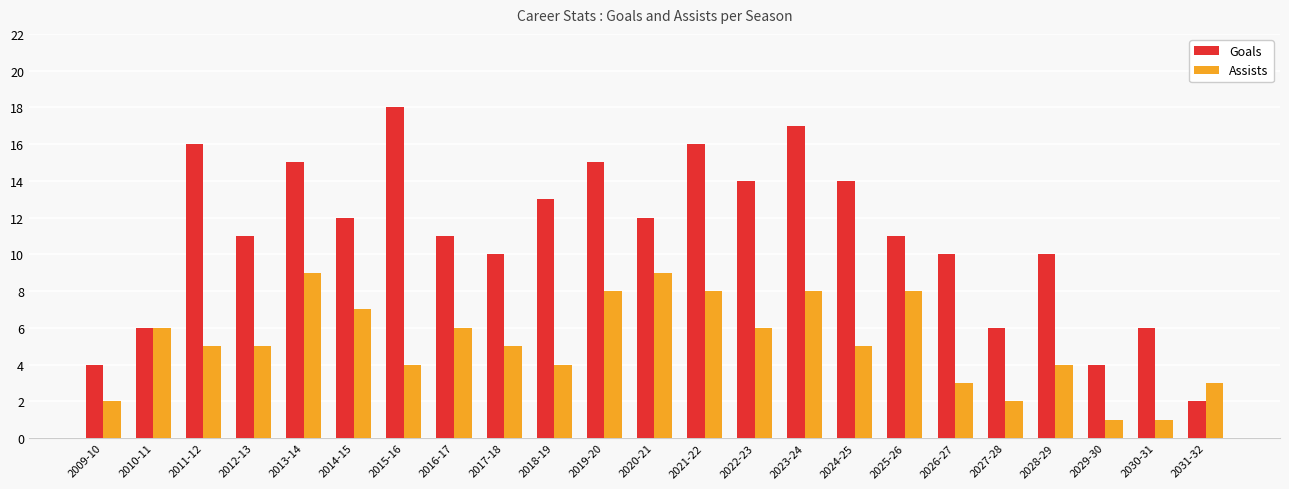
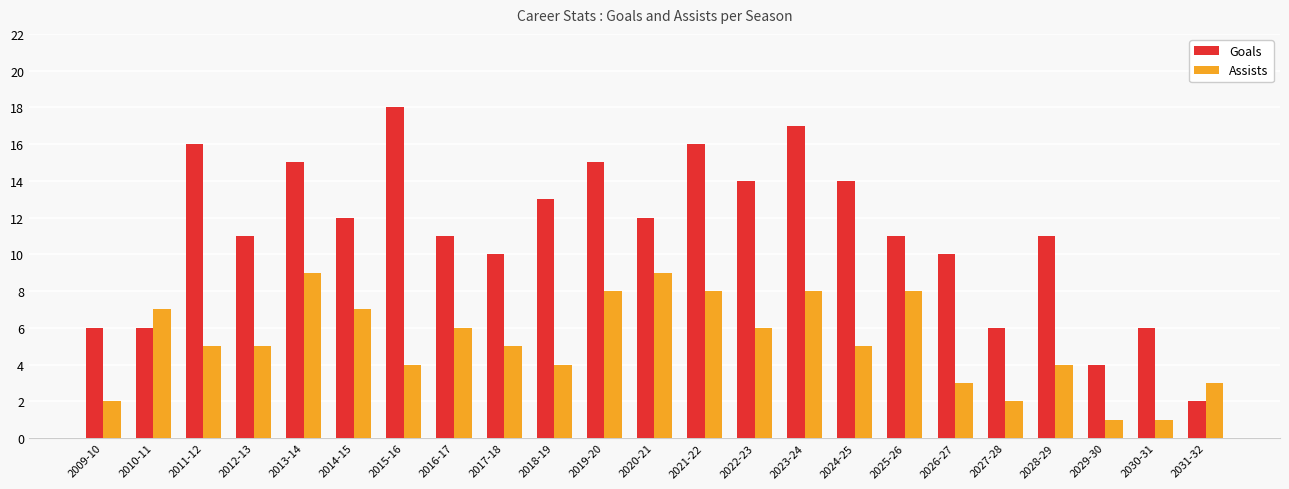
Goals, 2009-10: 4 -> 6
Assists, 2010-11: 6 -> 7
Goals, 2028-29: 10 -> 11
